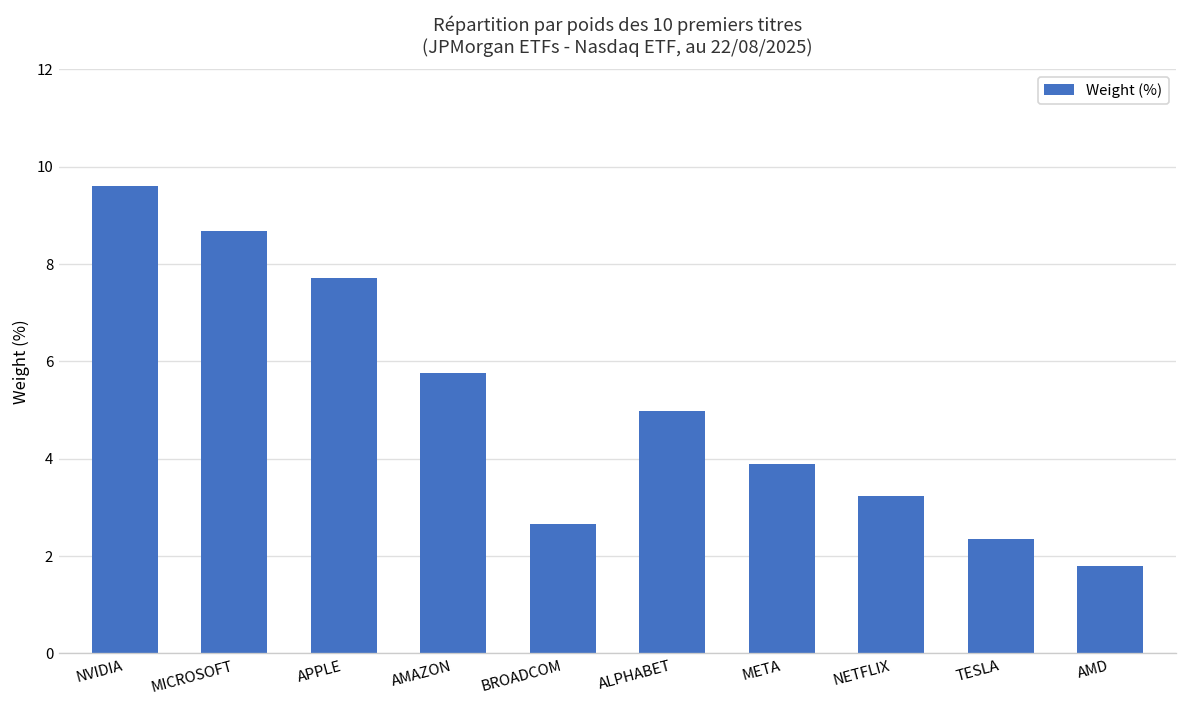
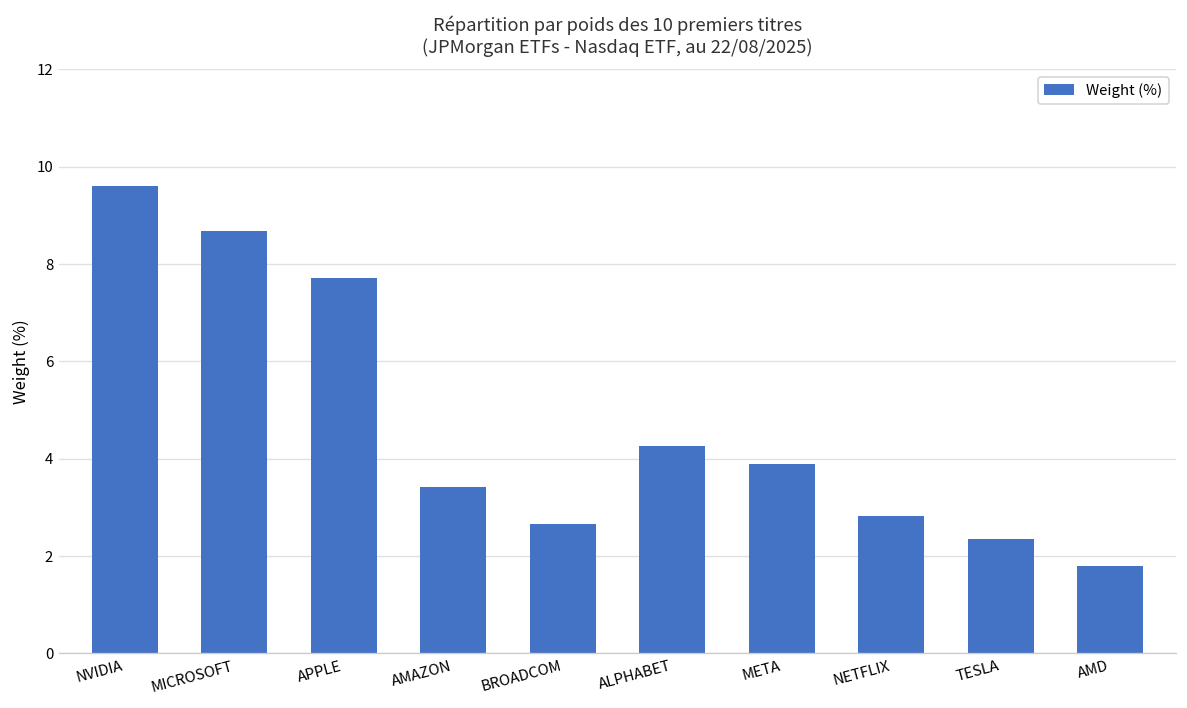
AMAZON: 5.8 -> 3.4
ALPHABET: 5.0 -> 4.3
NETFLIX: 3.2 -> 2.8
